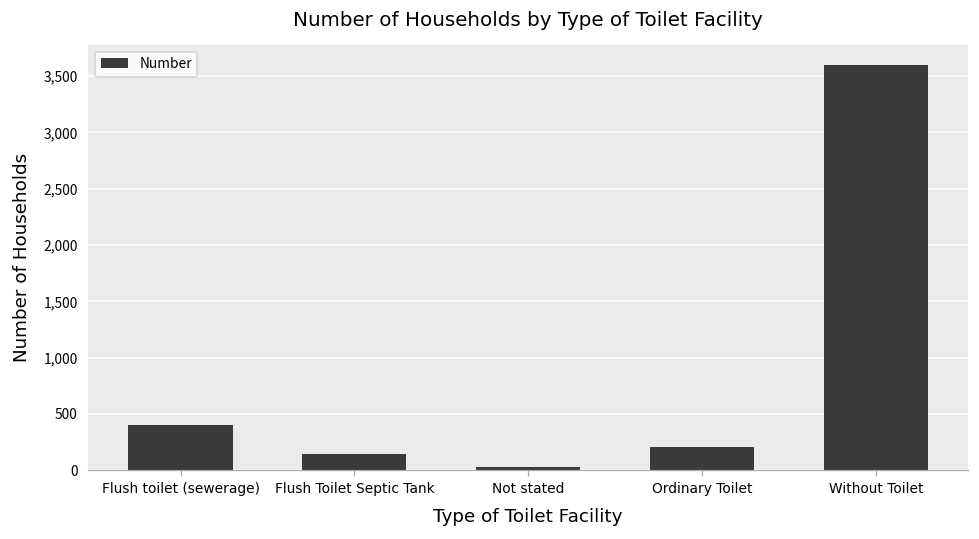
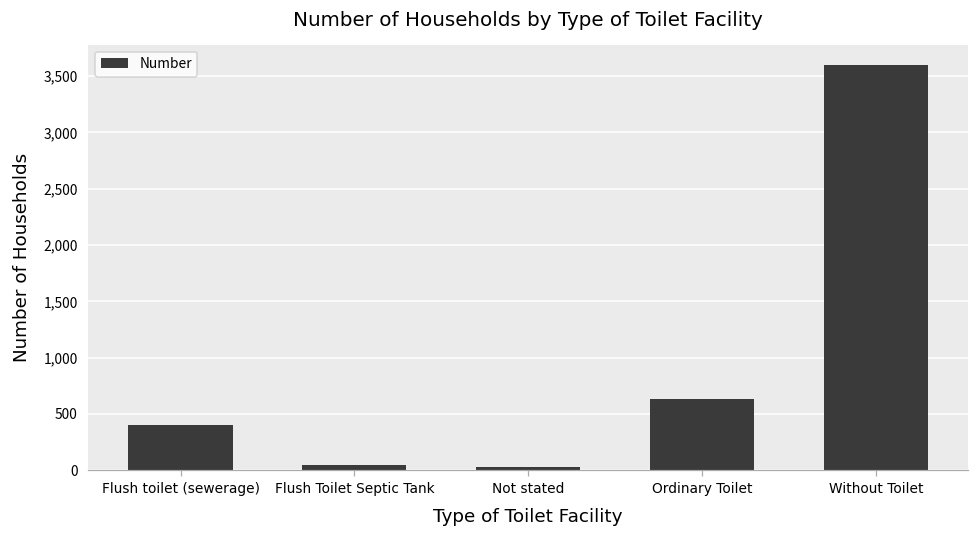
Flush Toilet Septic Tank: 140 -> 50
Ordinary Toilet: 210 -> 630
